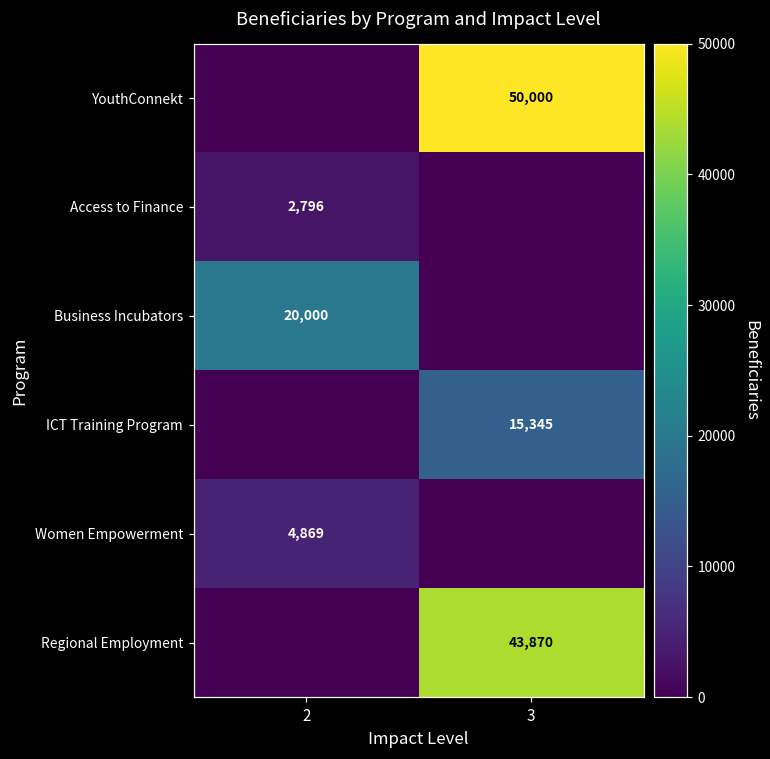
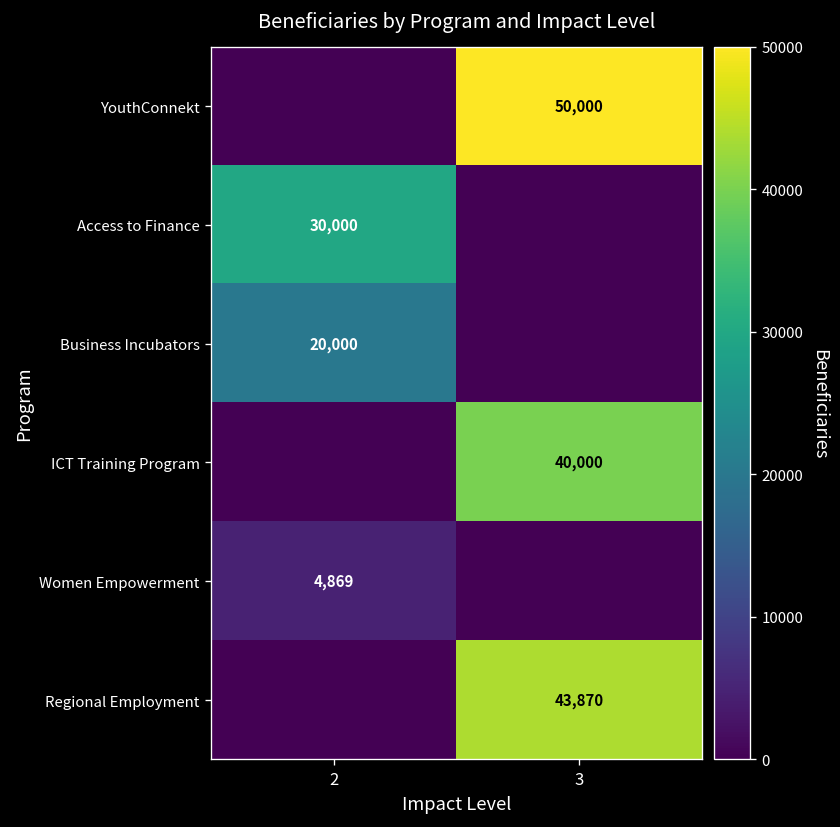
Access to Finance, 2: 2,796 -> 30,000
ICT Training Program, 3: 15,345 -> 40,000
